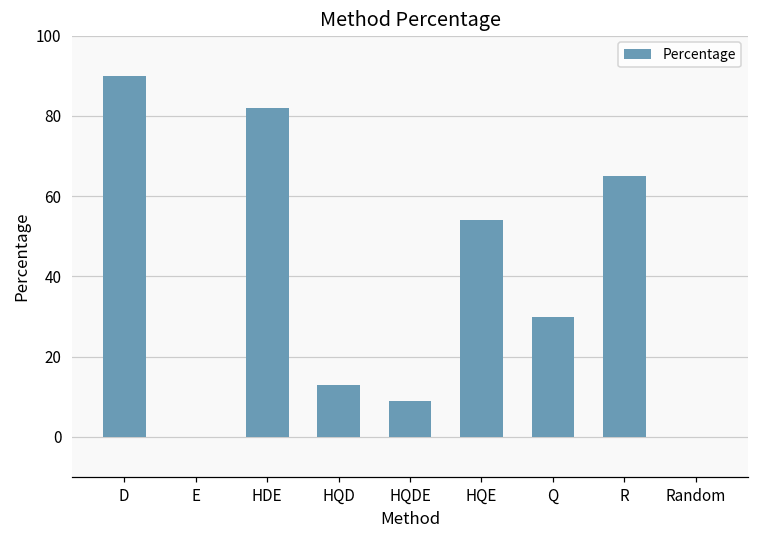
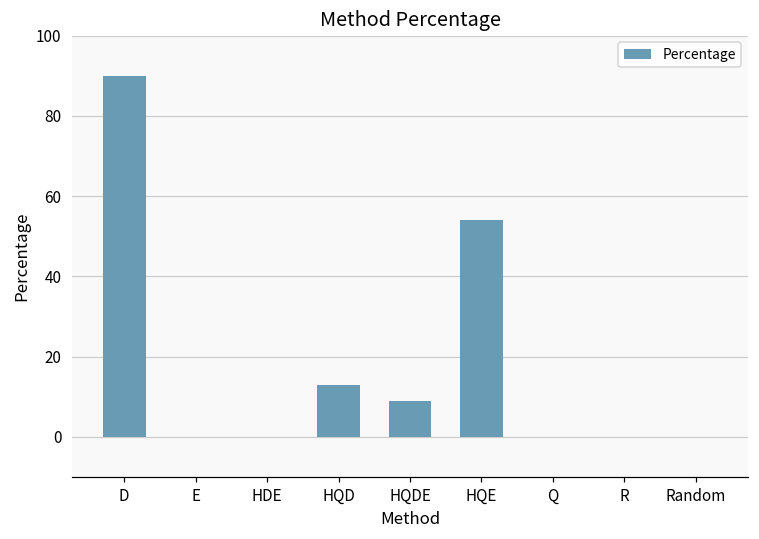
HDE: 82 -> 0
Q: 30 -> 0
R: 65 -> 0
